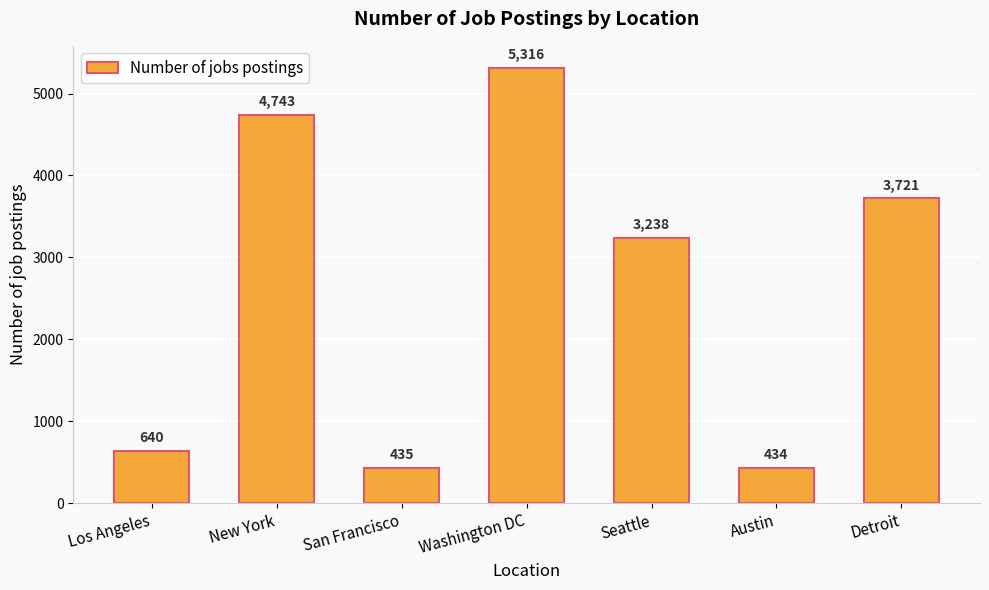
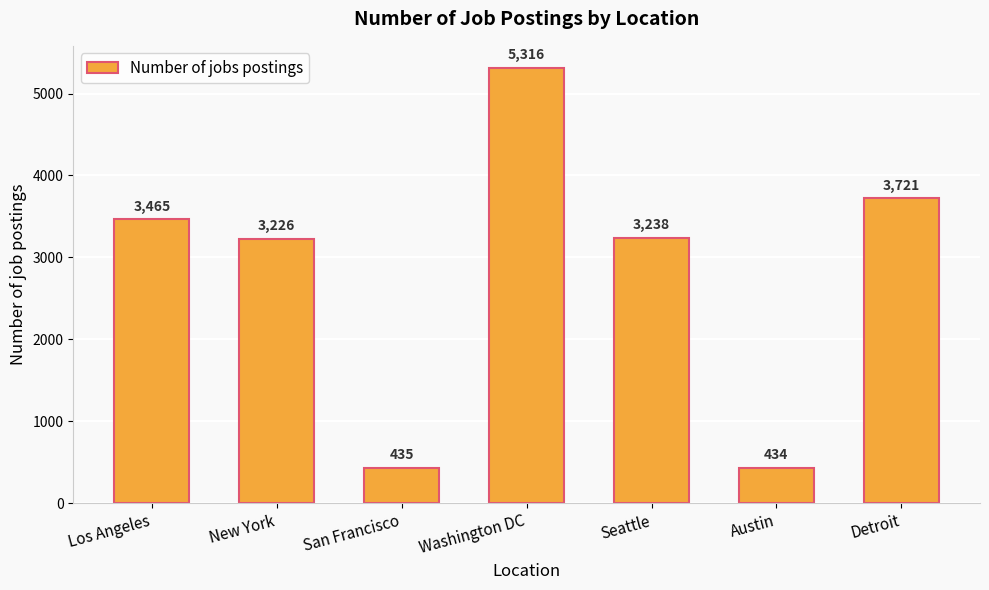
Los Angeles: 640 -> 3,465
New York: 4,743 -> 3,226
